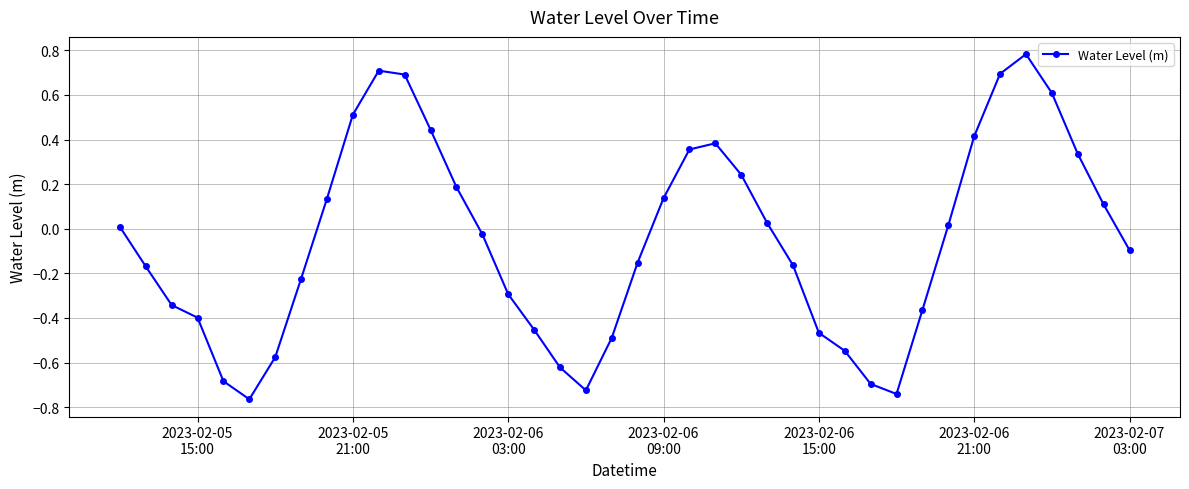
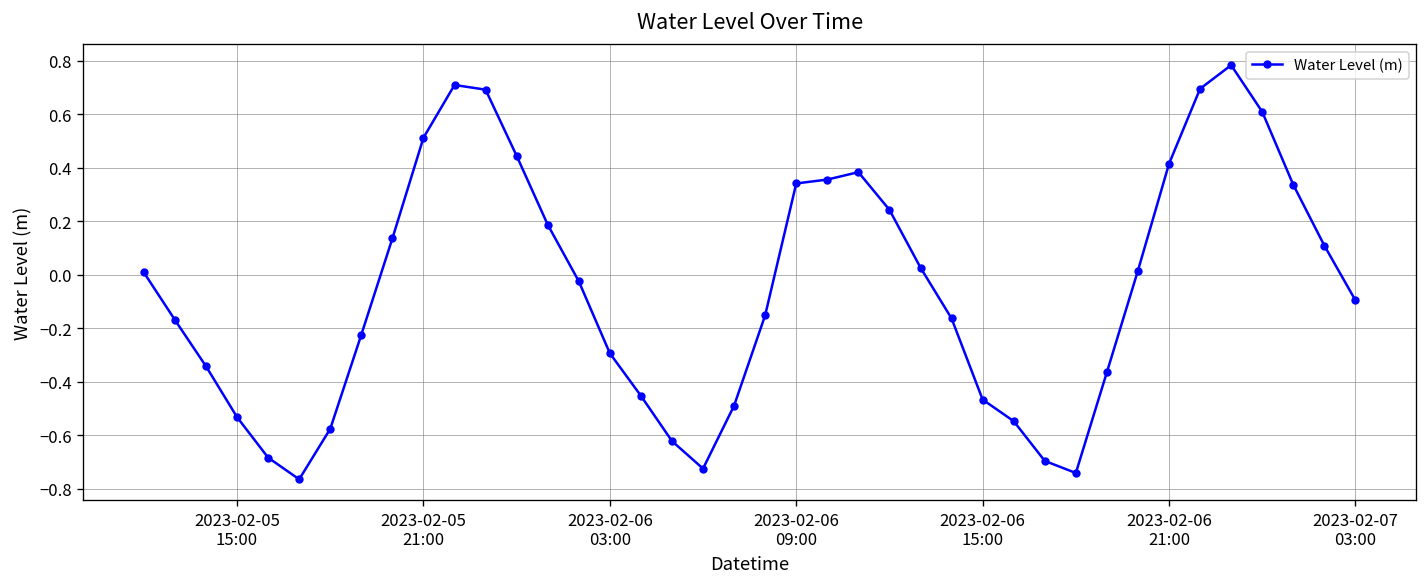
2023-02-05 15:00: -0.40 -> -0.53
2023-02-06 09:00: 0.14 -> 0.34
